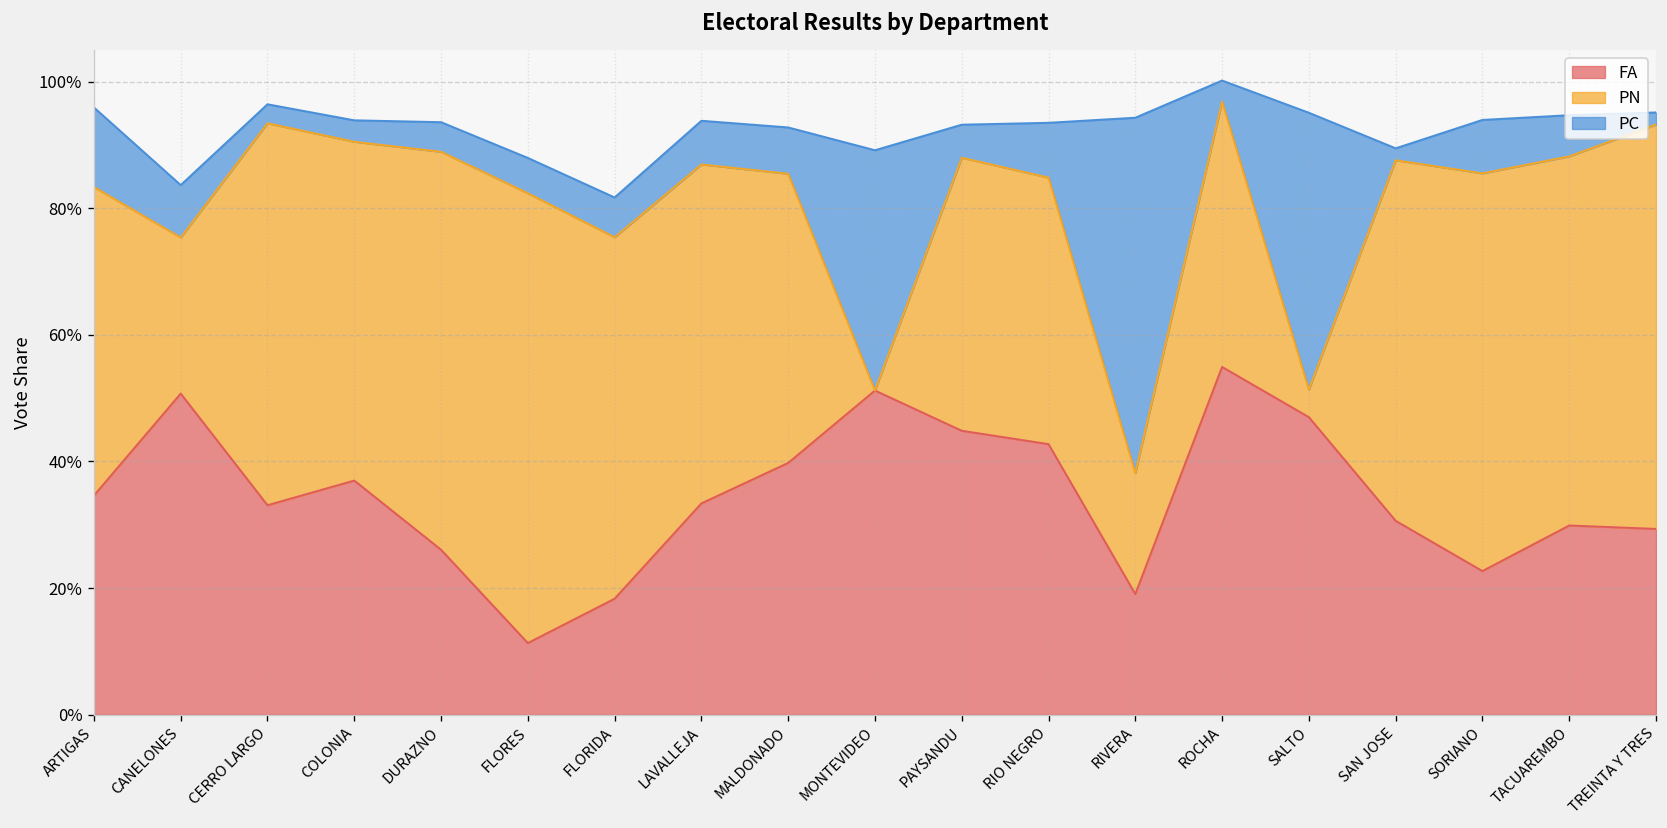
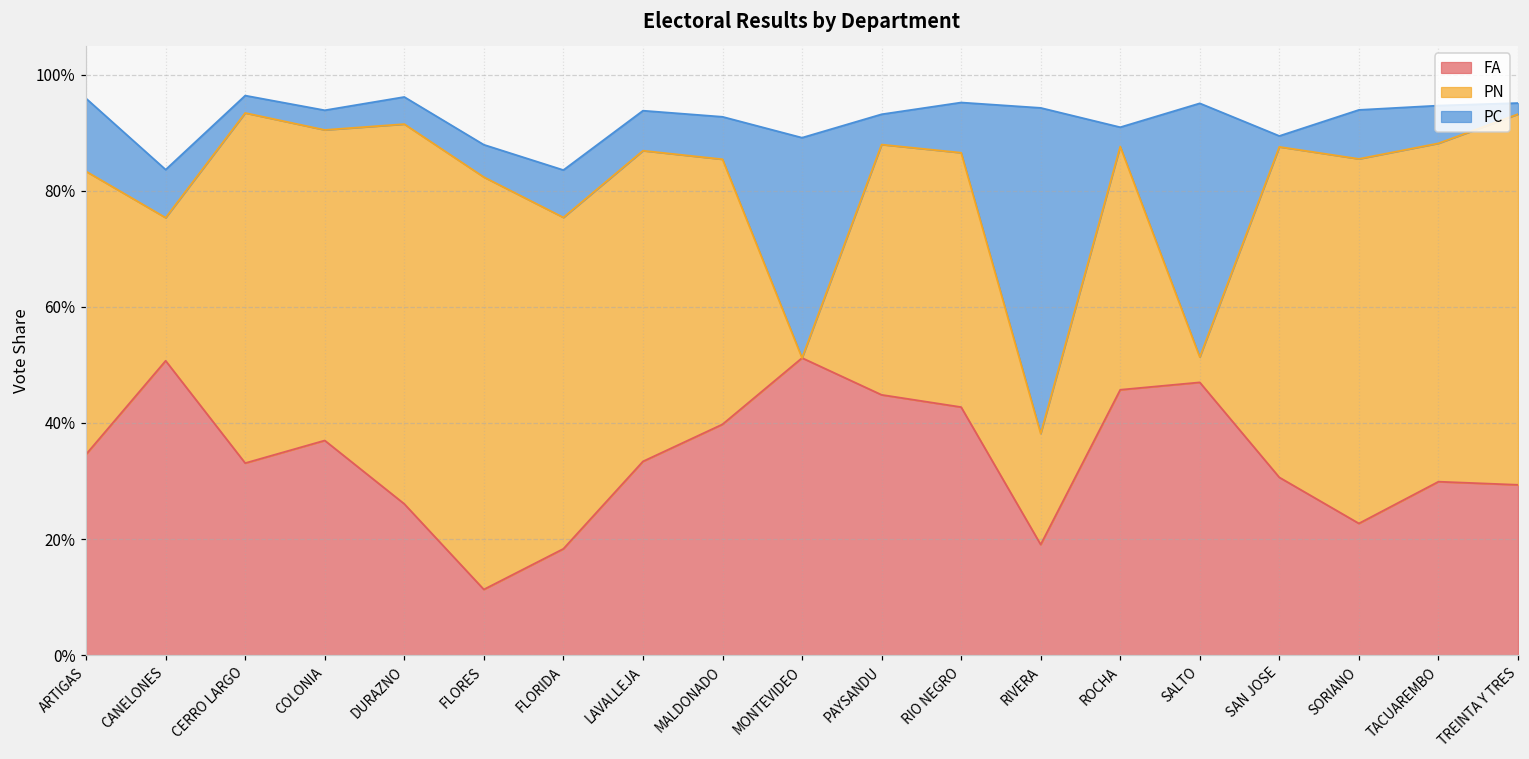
PN, DURAZNO: 63% -> 65%
PC, FLORIDA: 6% -> 8%
PN, RIO NEGRO: 42% -> 44%
FA, ROCHA: 55% -> 46%
